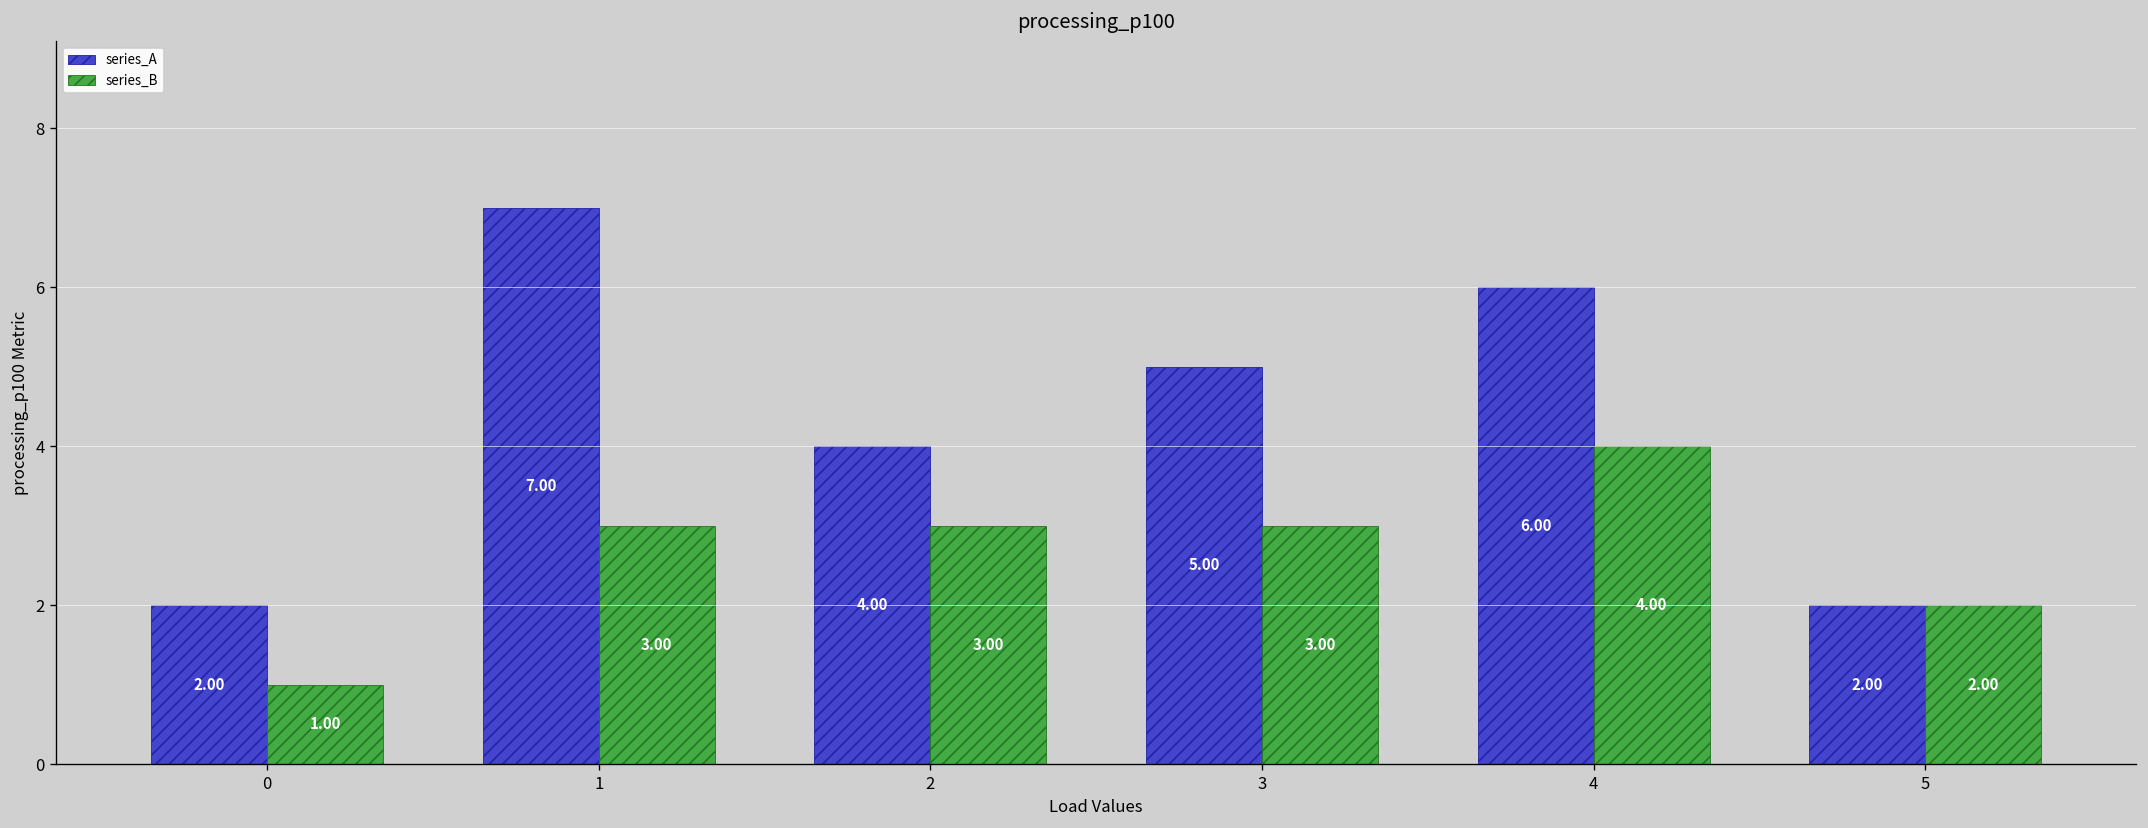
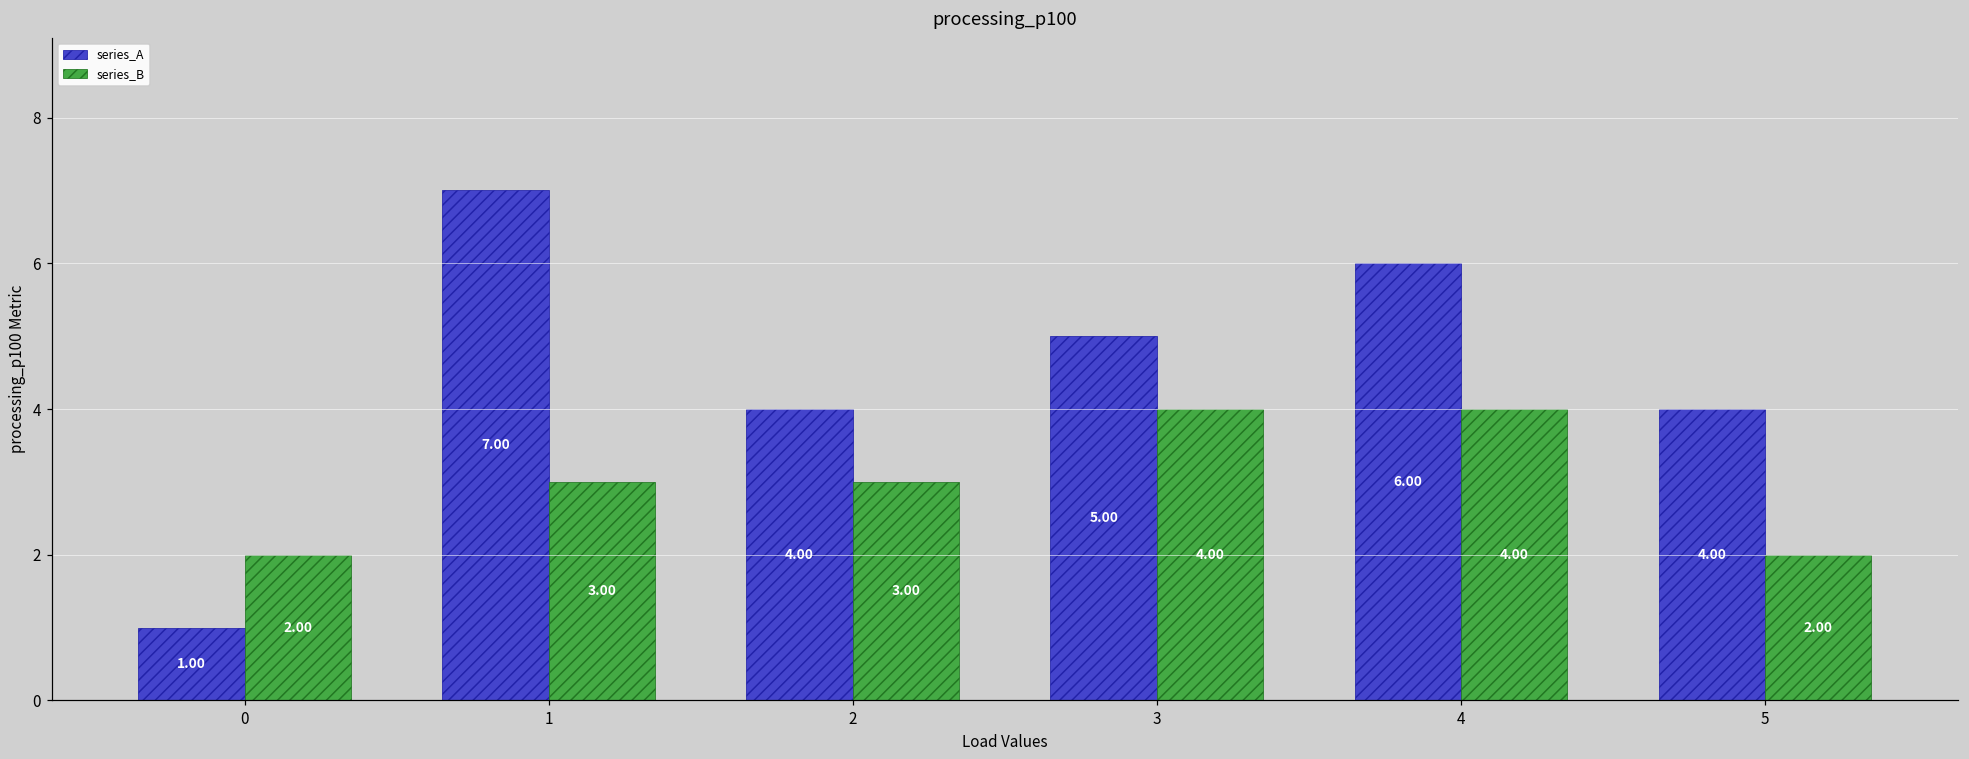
series_A, 0: 2.00 -> 1.00
series_B, 0: 1.00 -> 2.00
series_B, 3: 3.00 -> 4.00
series_A, 5: 2.00 -> 4.00
